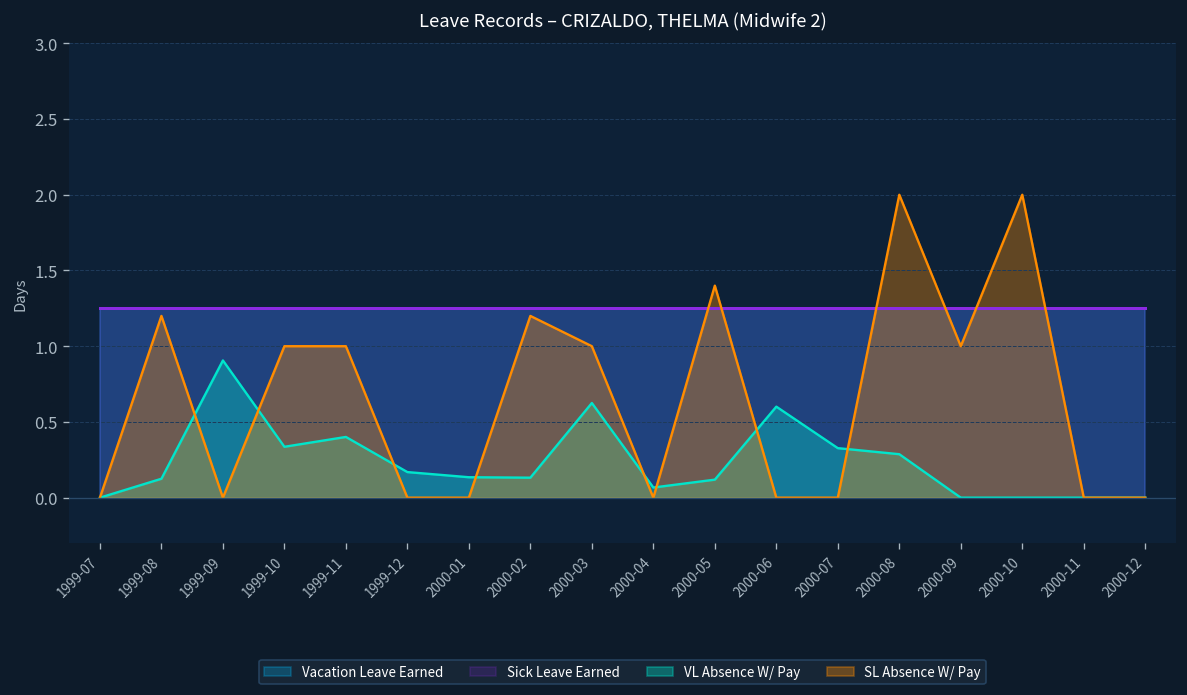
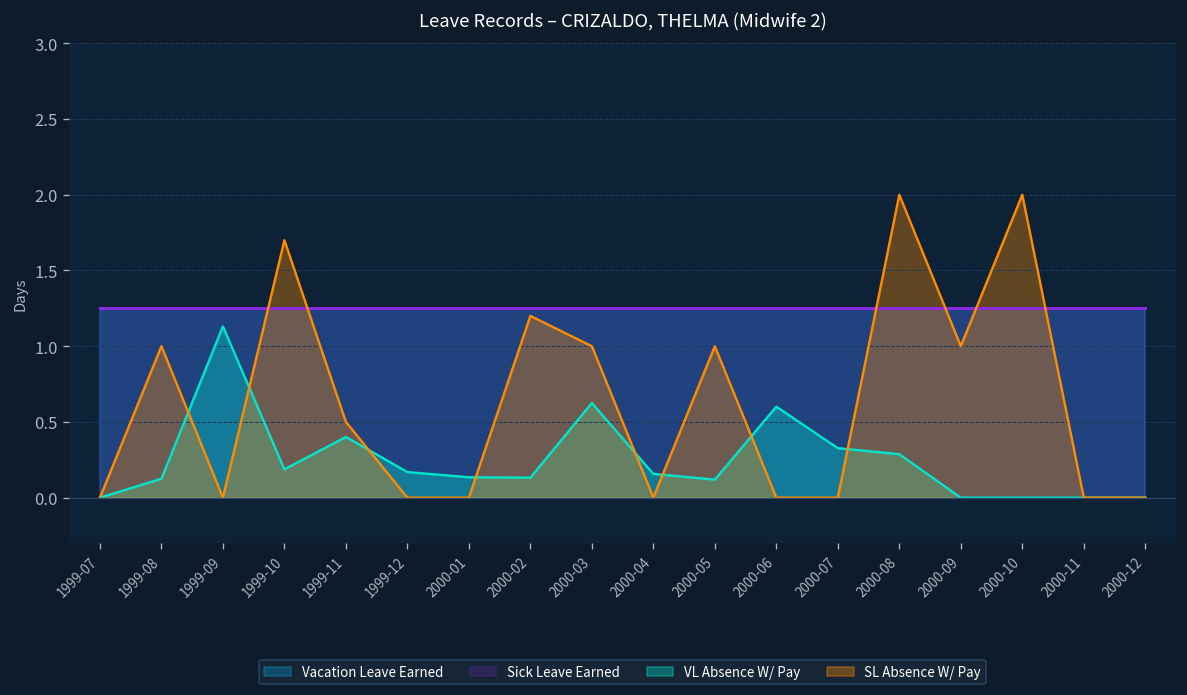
SL Absence W/ Pay, 1999-08: 1.2 -> 1.0
VL Absence W/ Pay, 1999-09: 0.91 -> 1.13
VL Absence W/ Pay, 1999-10: 0.34 -> 0.19
SL Absence W/ Pay, 1999-10: 1.0 -> 1.7
SL Absence W/ Pay, 1999-11: 1.0 -> 0.5
VL Absence W/ Pay, 2000-04: 0.07 -> 0.16
SL Absence W/ Pay, 2000-05: 1.4 -> 1.0
